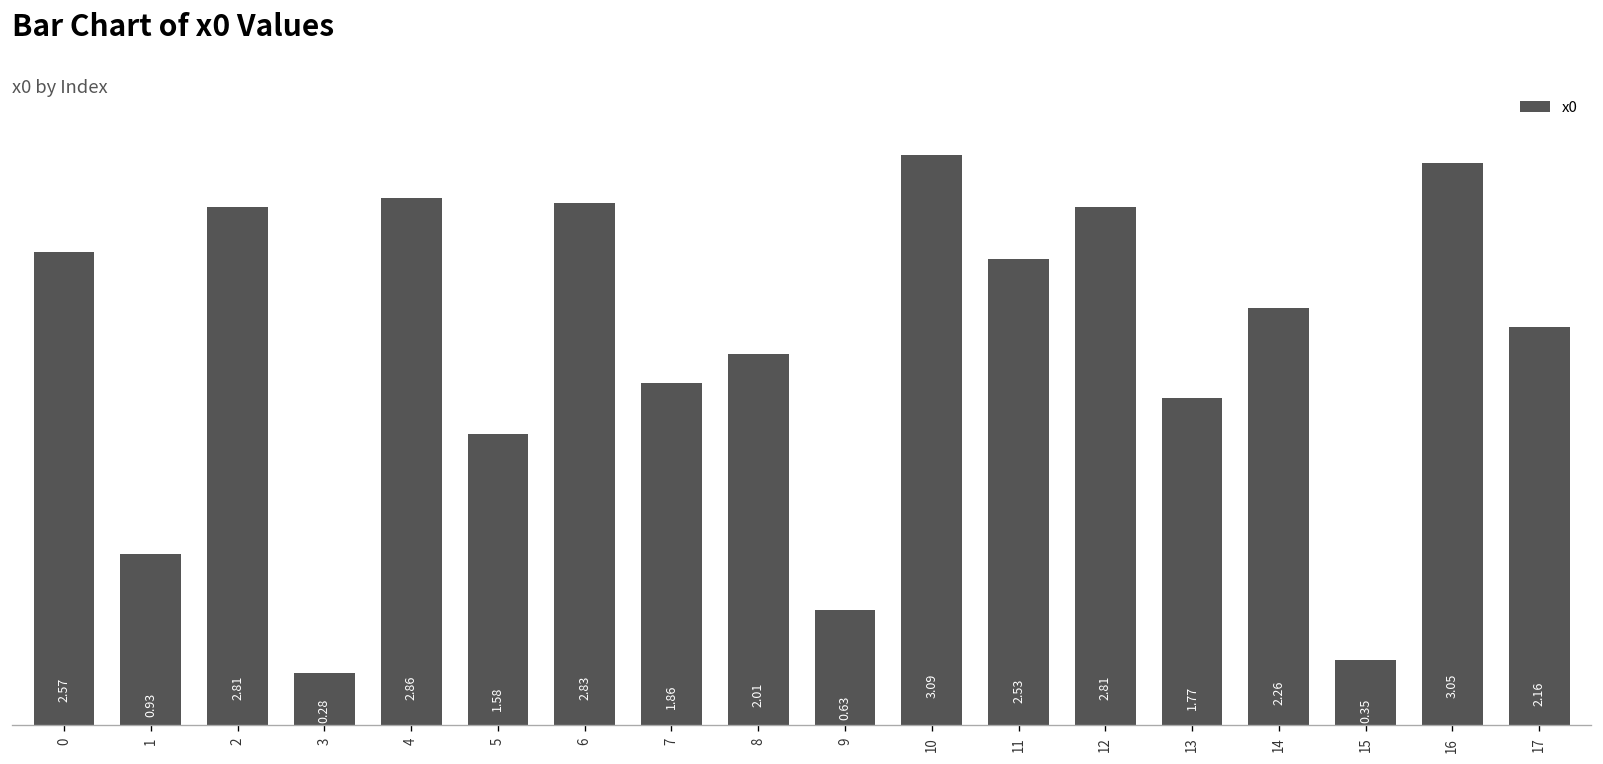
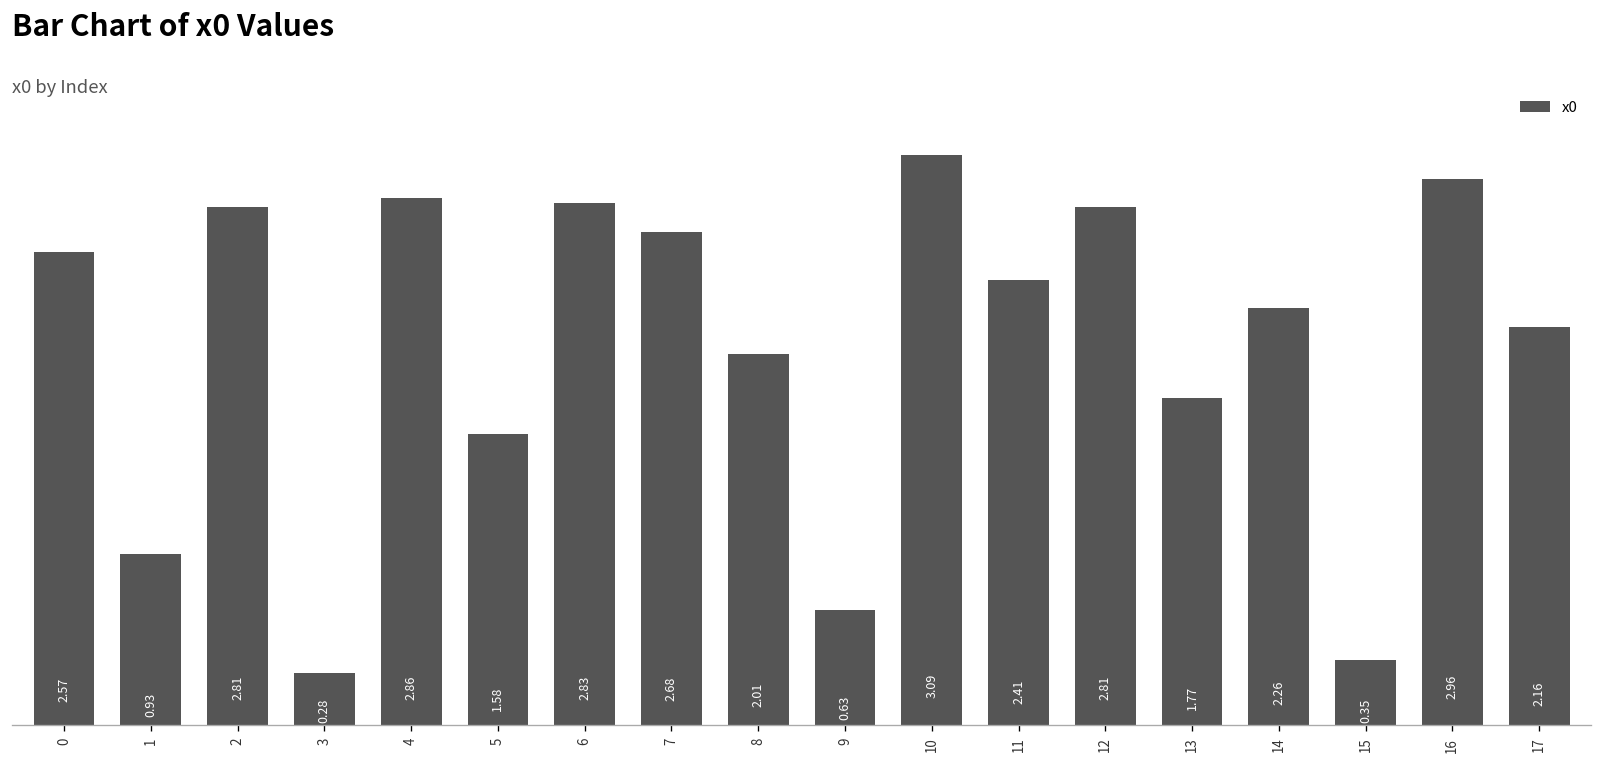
7: 1.86 -> 2.68
11: 2.53 -> 2.41
16: 3.05 -> 2.96
